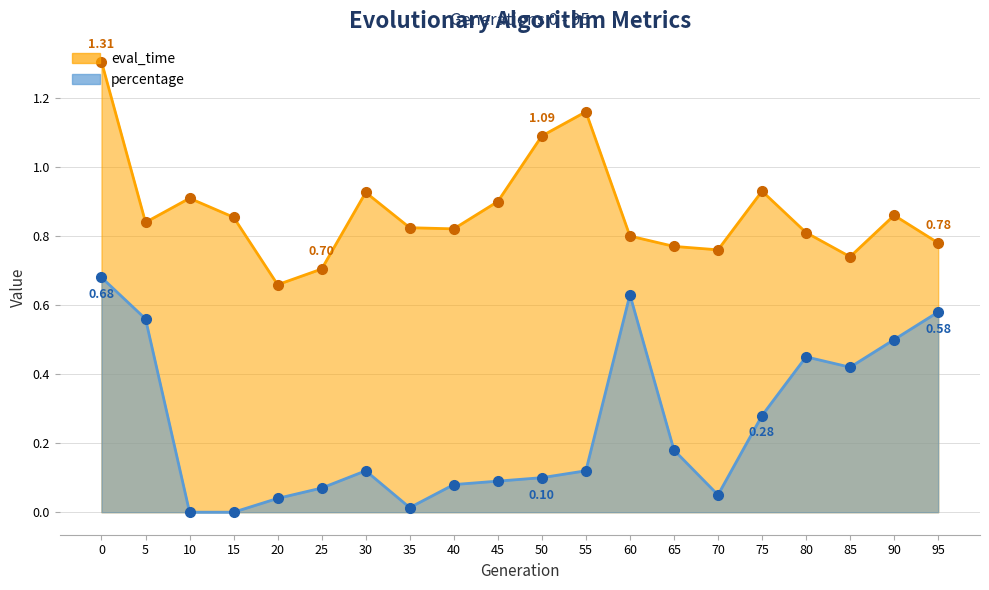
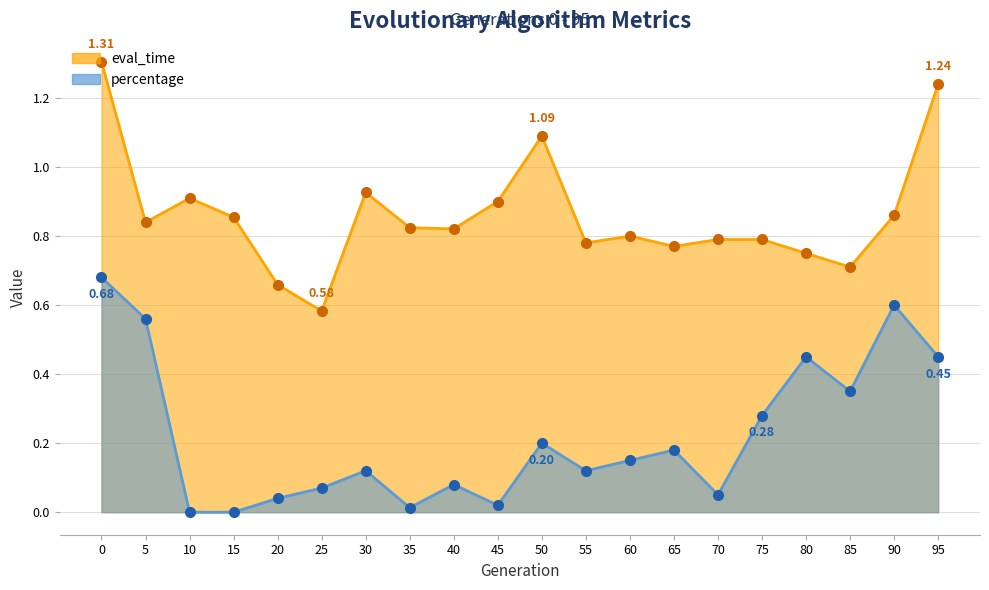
eval_time, 25: 0.70 -> 0.58
percentage, 45: 0.09 -> 0.02
percentage, 50: 0.10 -> 0.20
eval_time, 55: 1.16 -> 0.78
percentage, 60: 0.63 -> 0.15
eval_time, 70: 0.76 -> 0.79
eval_time, 75: 0.93 -> 0.79
eval_time, 80: 0.81 -> 0.75
eval_time, 85: 0.74 -> 0.71
percentage, 85: 0.42 -> 0.35
percentage, 90: 0.5 -> 0.6
eval_time, 95: 0.78 -> 1.24
percentage, 95: 0.58 -> 0.45
